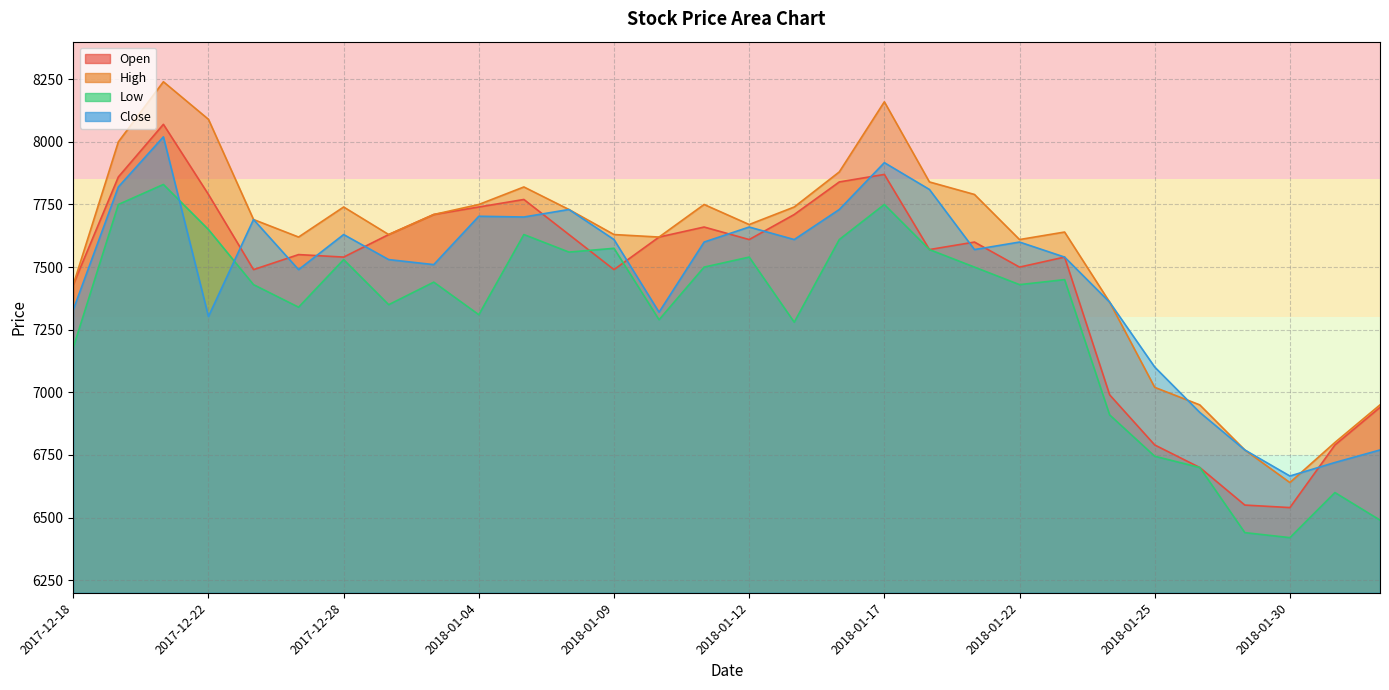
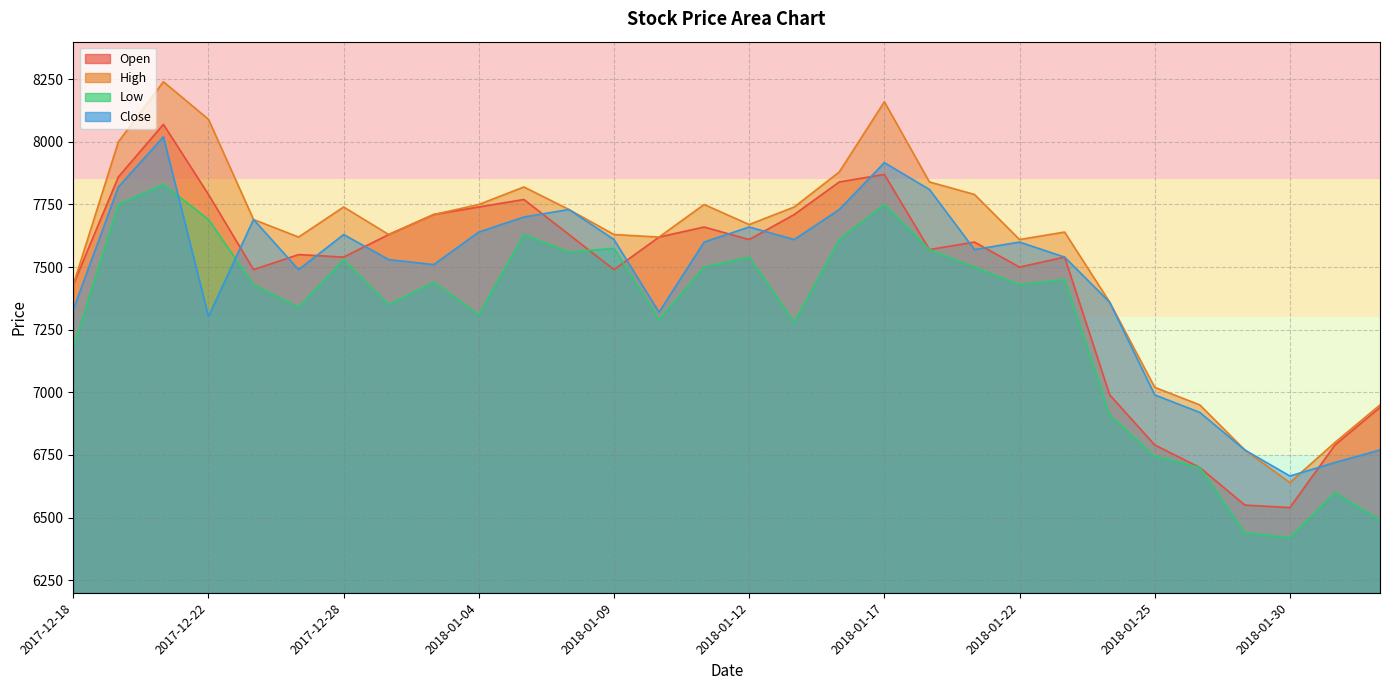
Low, 2017-12-22: 7650 -> 7690
Close, 2018-01-04: 7700 -> 7640
Close, 2018-01-25: 7100 -> 6990
